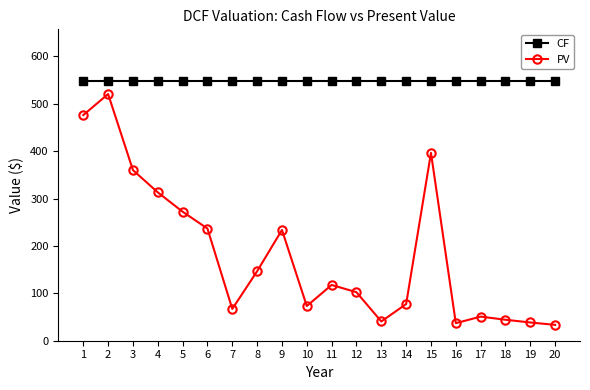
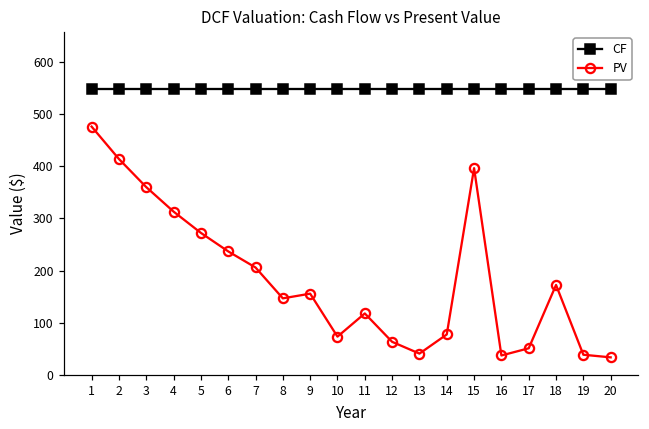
PV, 2: 520 -> 410
PV, 7: 70 -> 210
PV, 9: 230 -> 160
PV, 12: 100 -> 60
PV, 18: 40 -> 170
